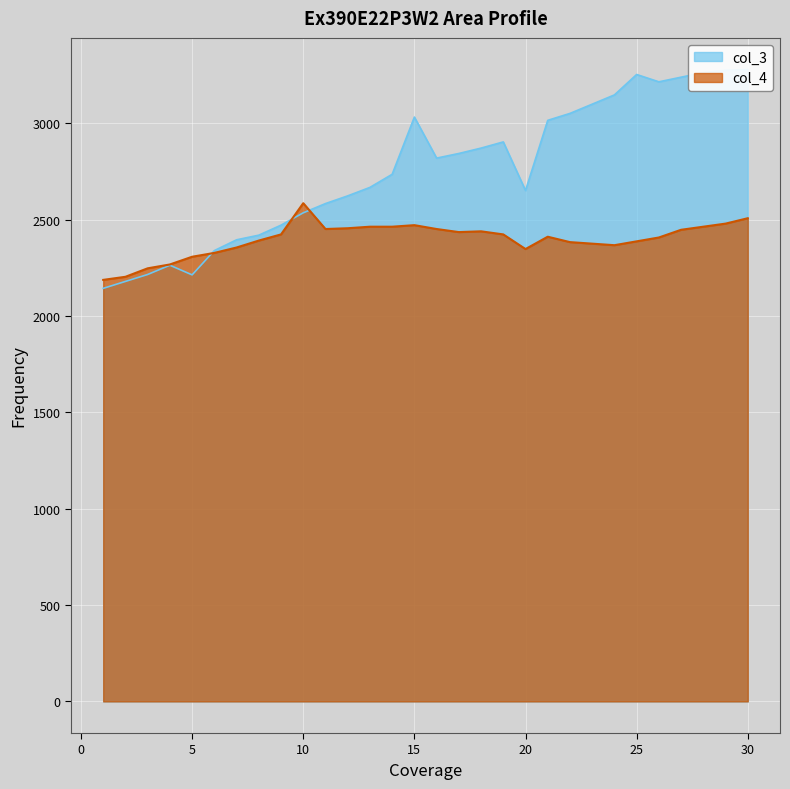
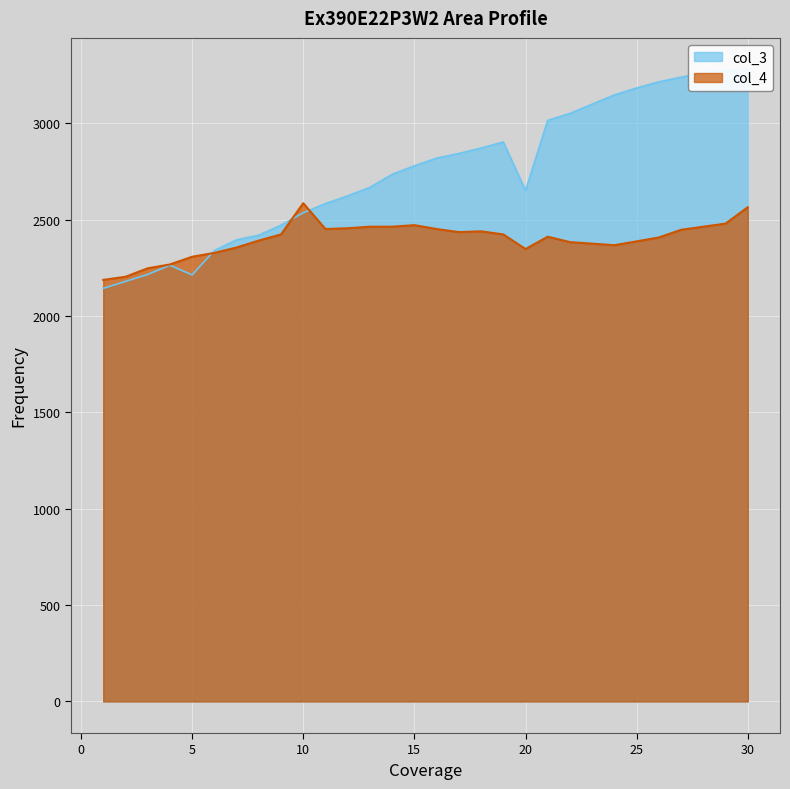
col_3, 15: 3030 -> 2780
col_3, 25: 3250 -> 3180
col_4, 30: 2510 -> 2570
